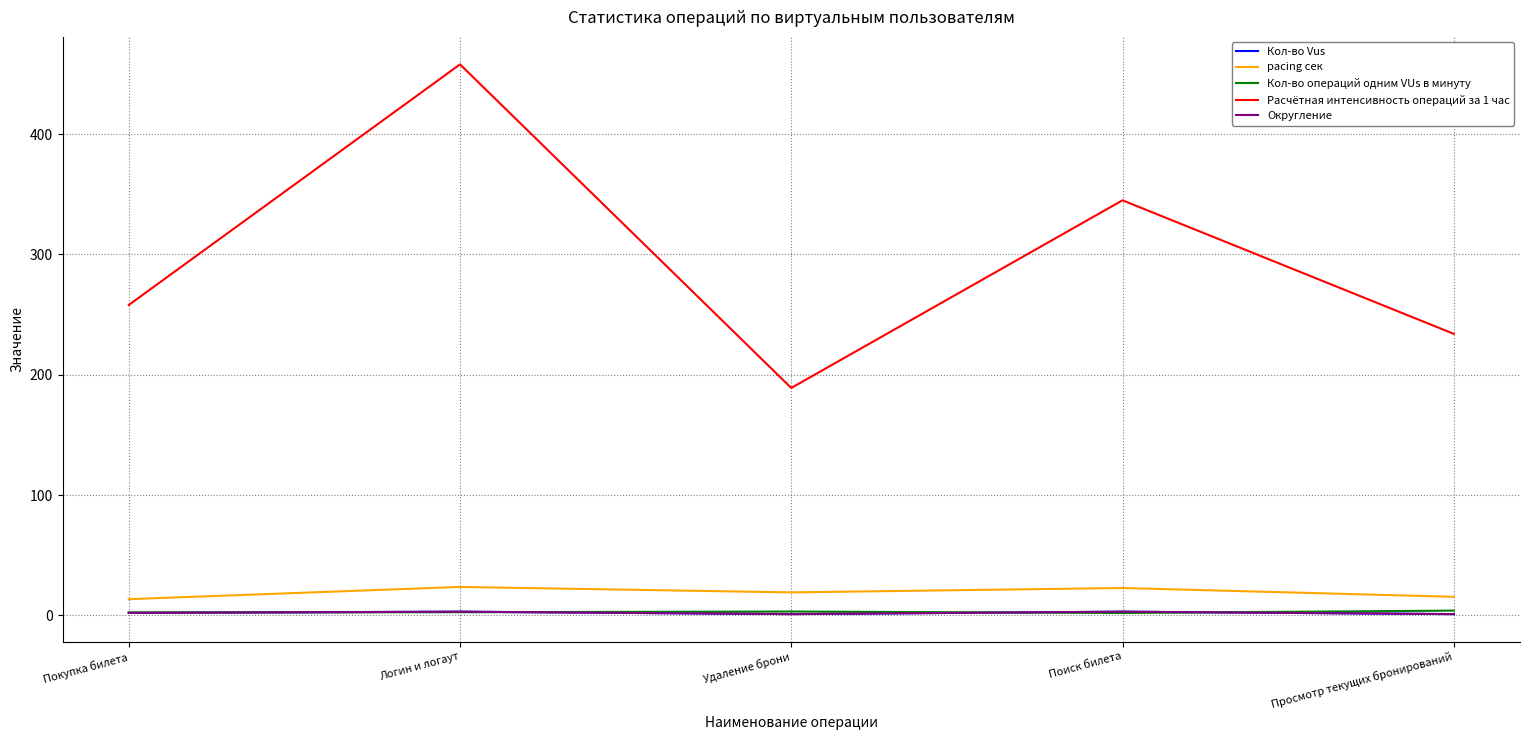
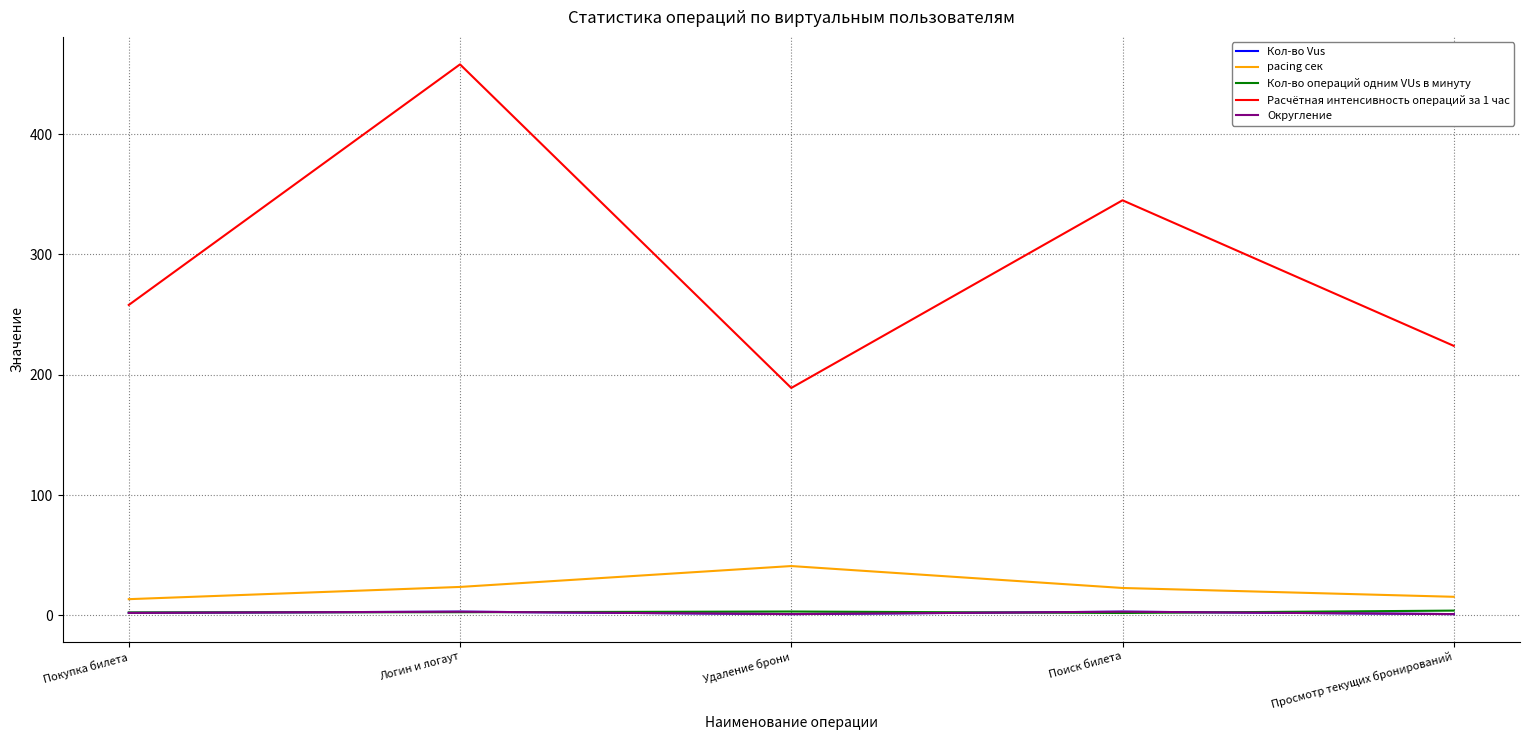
pacing сек, Удаление брони: 19 -> 41
Расчётная интенсивность операций за 1 час, Просмотр текущих бронирований: 234 -> 224
